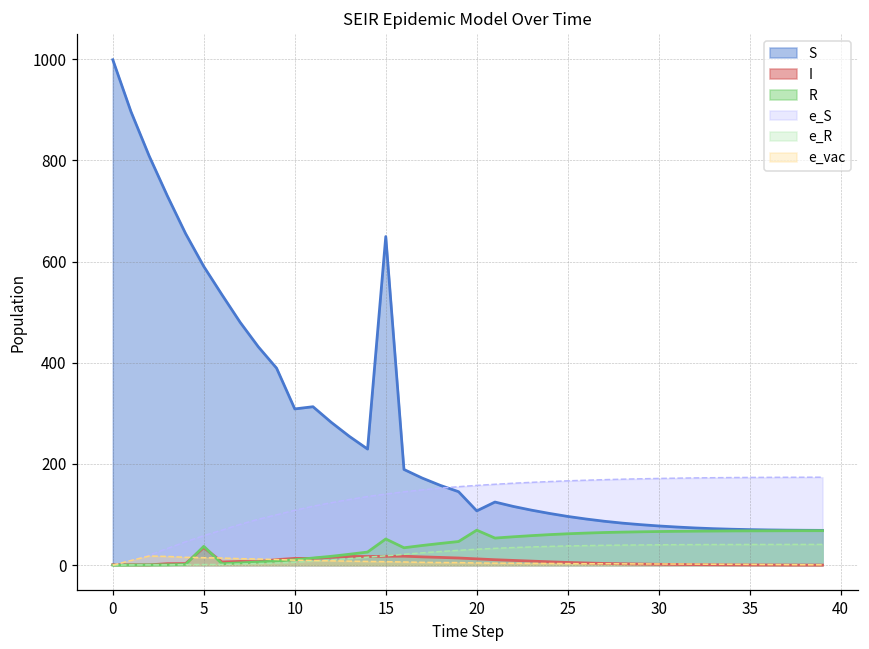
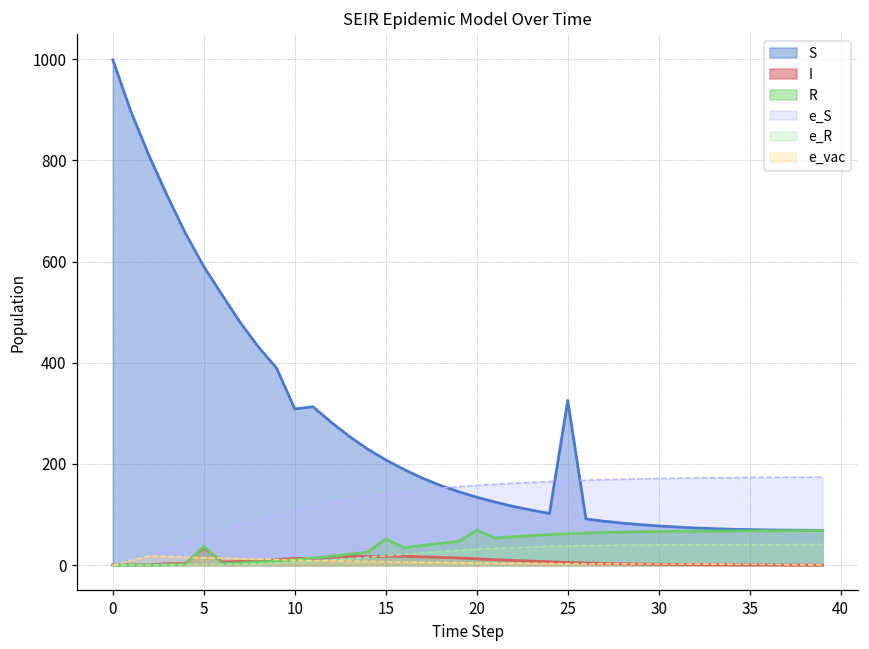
S, 15: 650 -> 210
S, 20: 110 -> 130
S, 25: 100 -> 330
